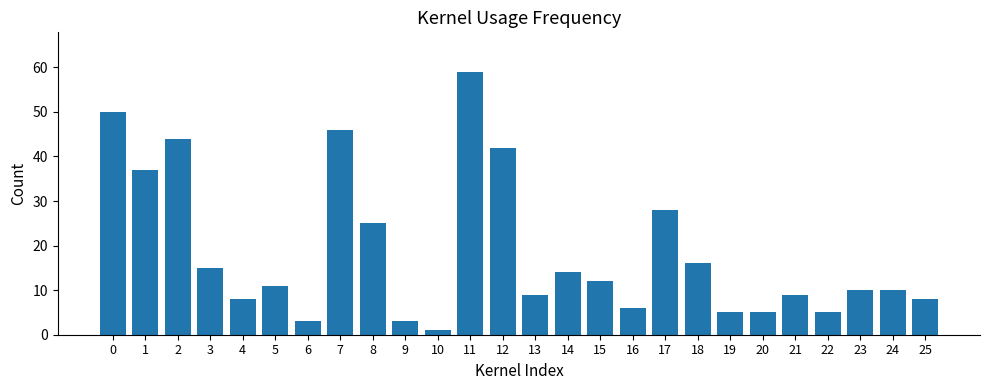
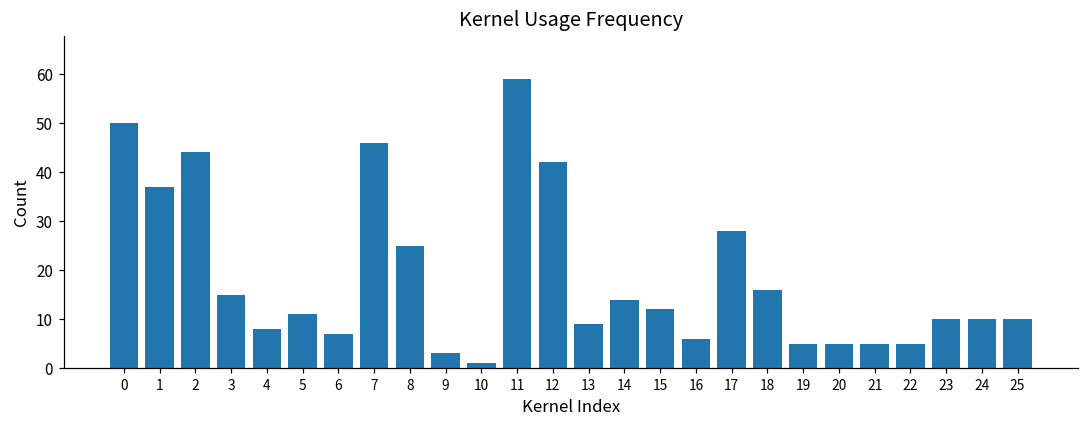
6: 3 -> 7
21: 9 -> 5
25: 8 -> 10
